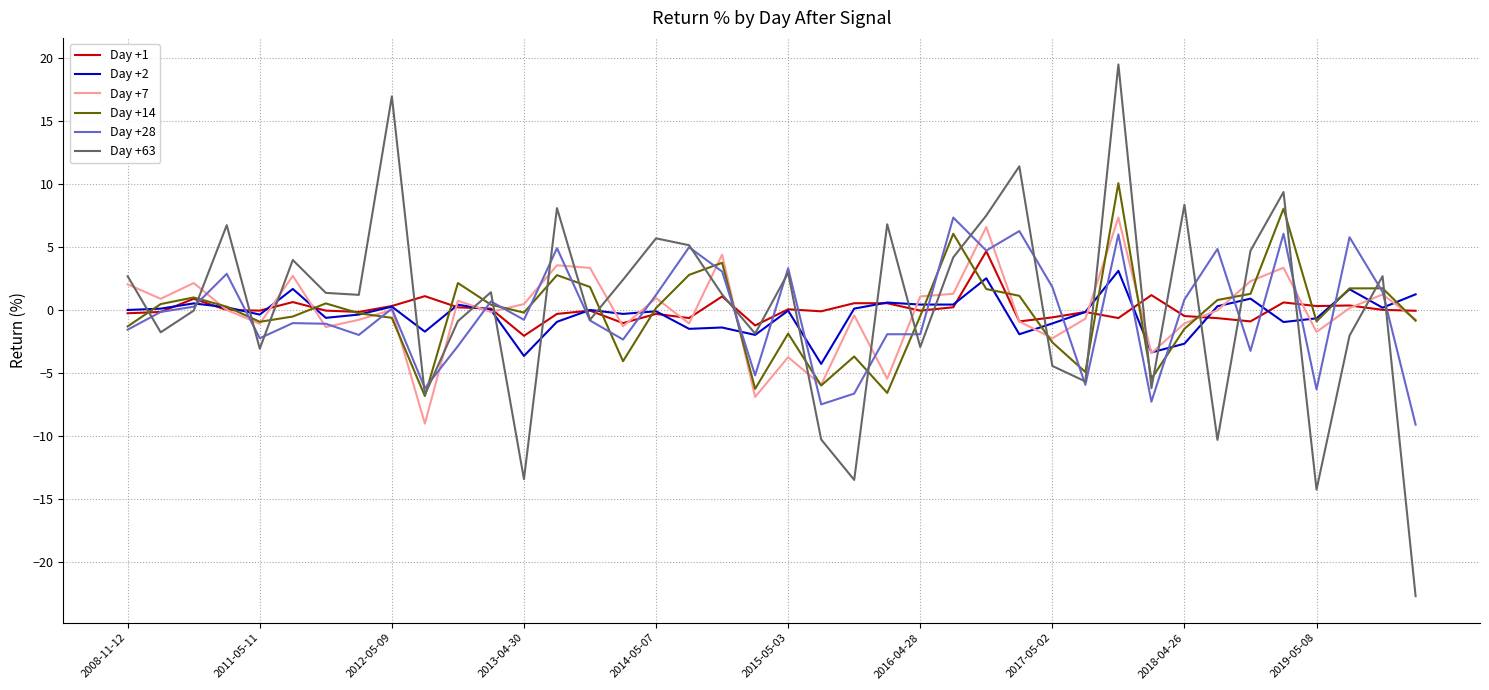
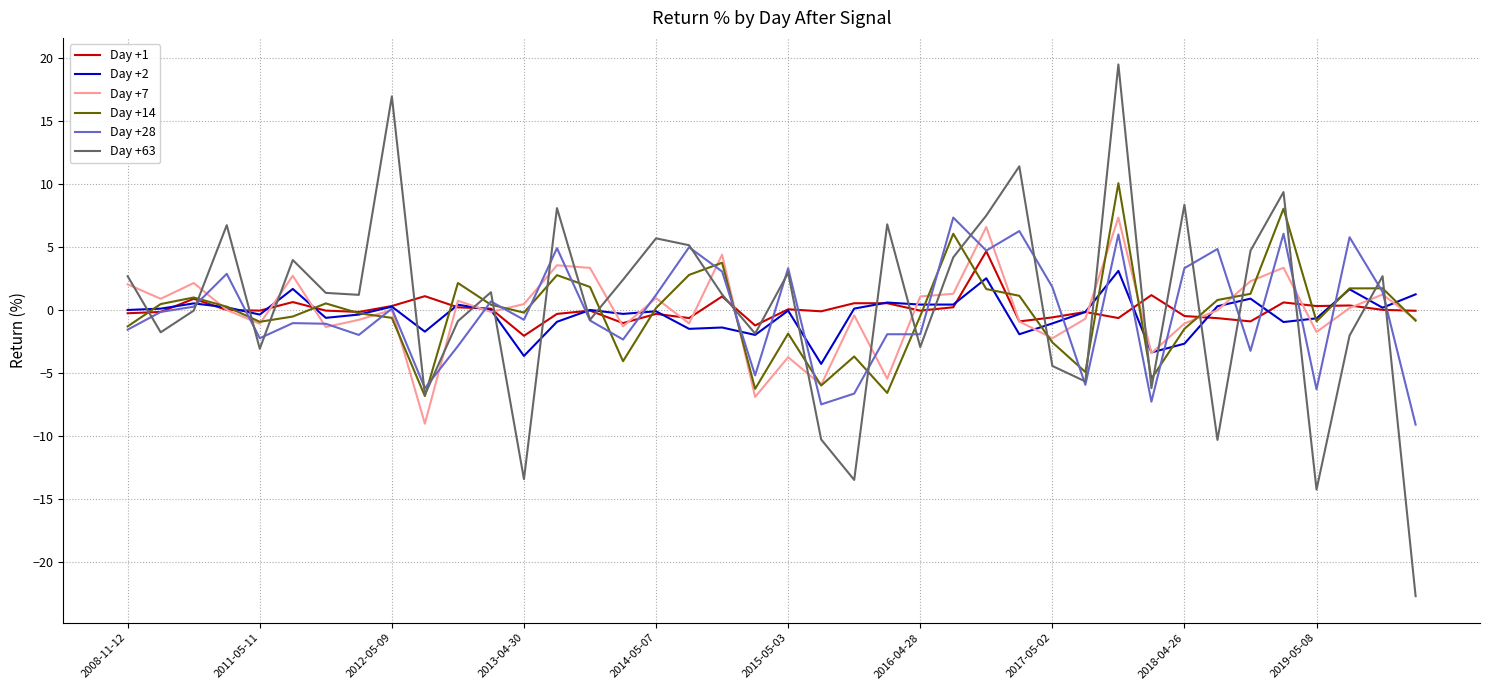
Day +28, 2018-04-26: 0.8 -> 3.3
